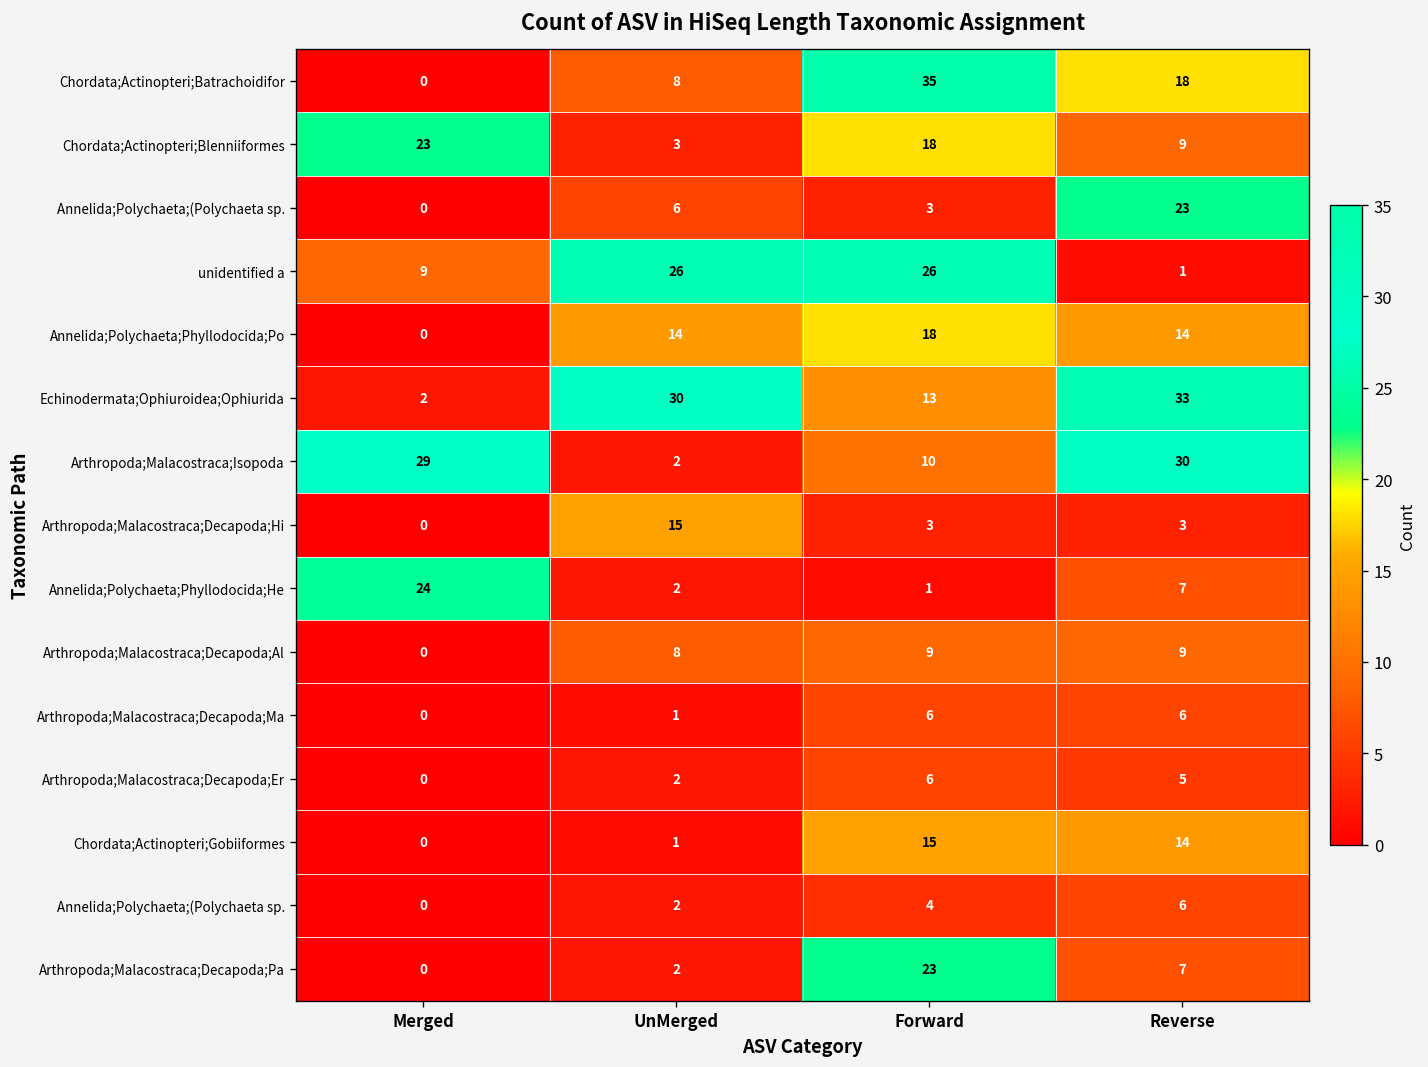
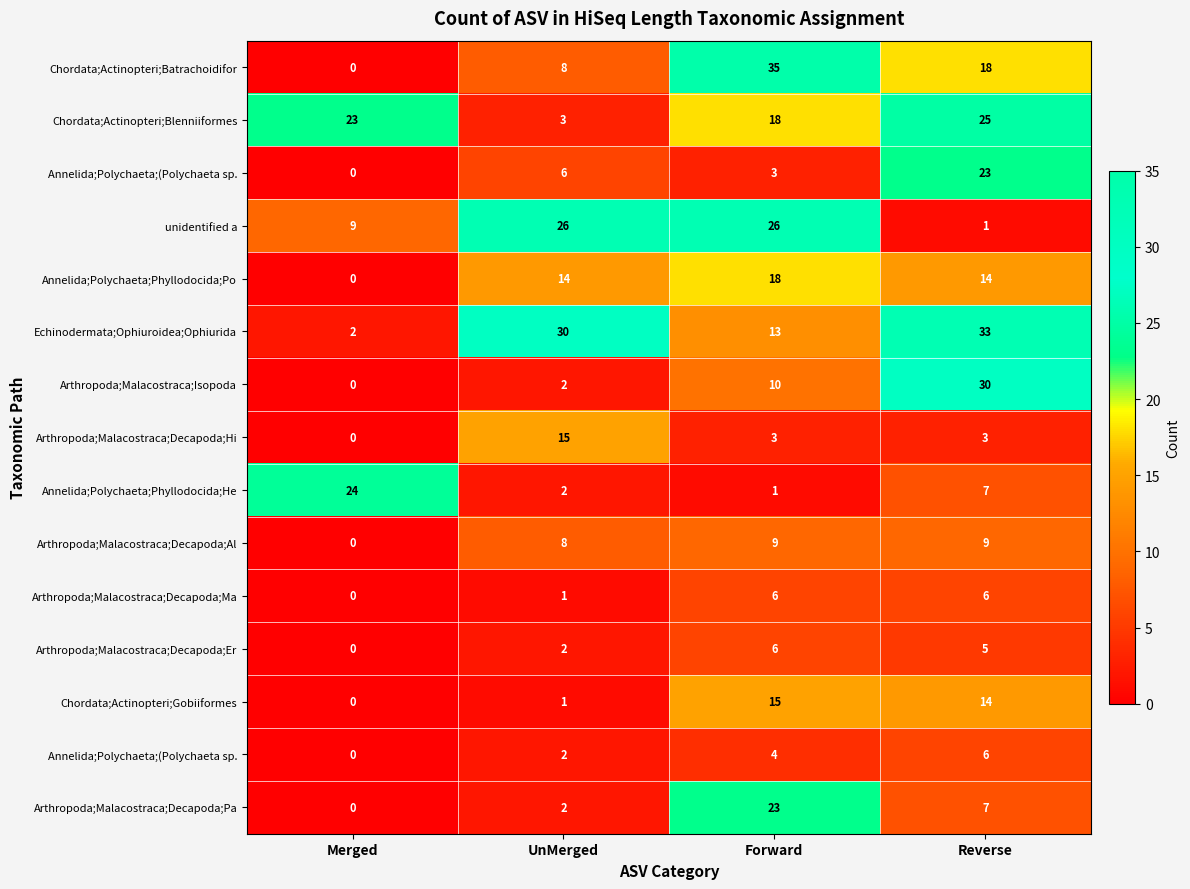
Chordata;Actinopteri;Blenniiformes, Reverse: 9 -> 25
Arthropoda;Malacostraca;Isopoda, Merged: 29 -> 0
